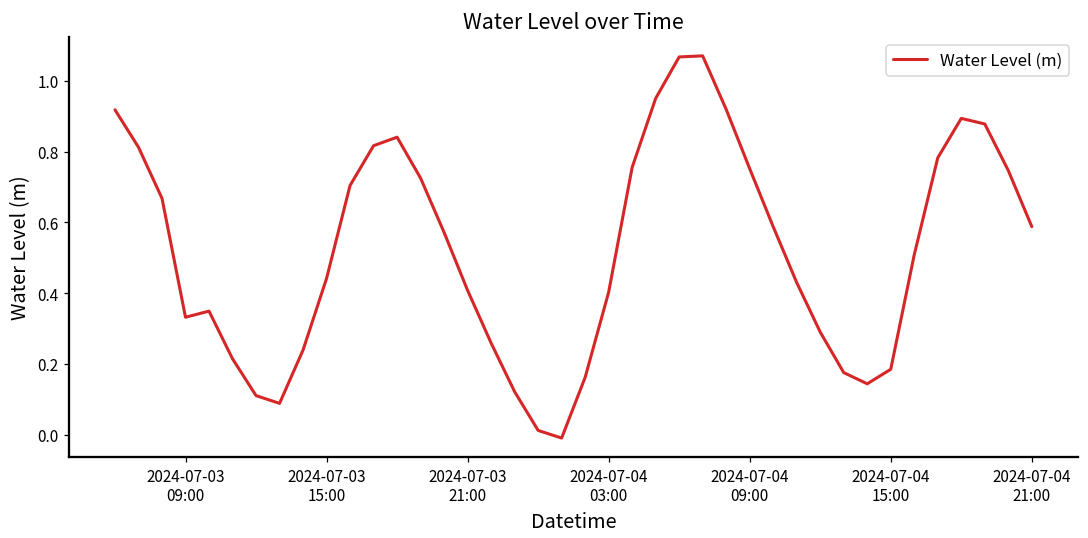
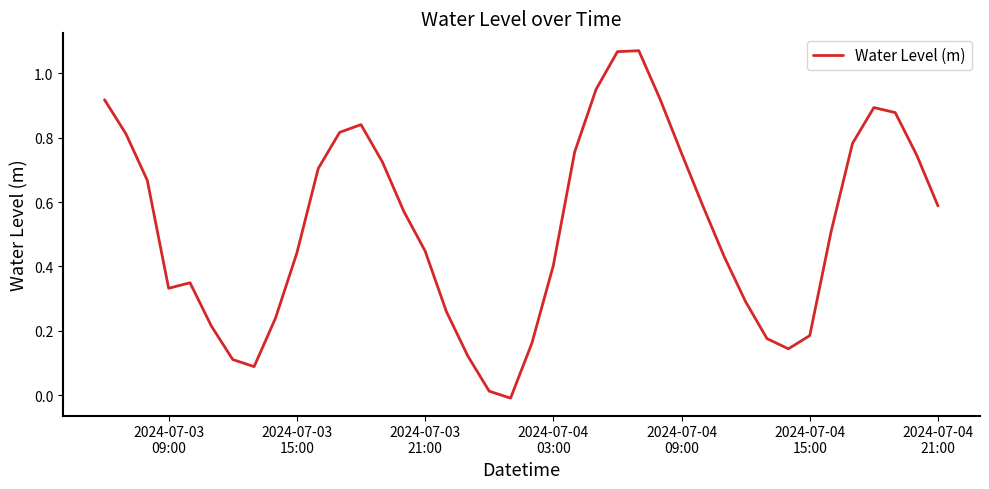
2024-07-03 21:00: 0.41 -> 0.45
